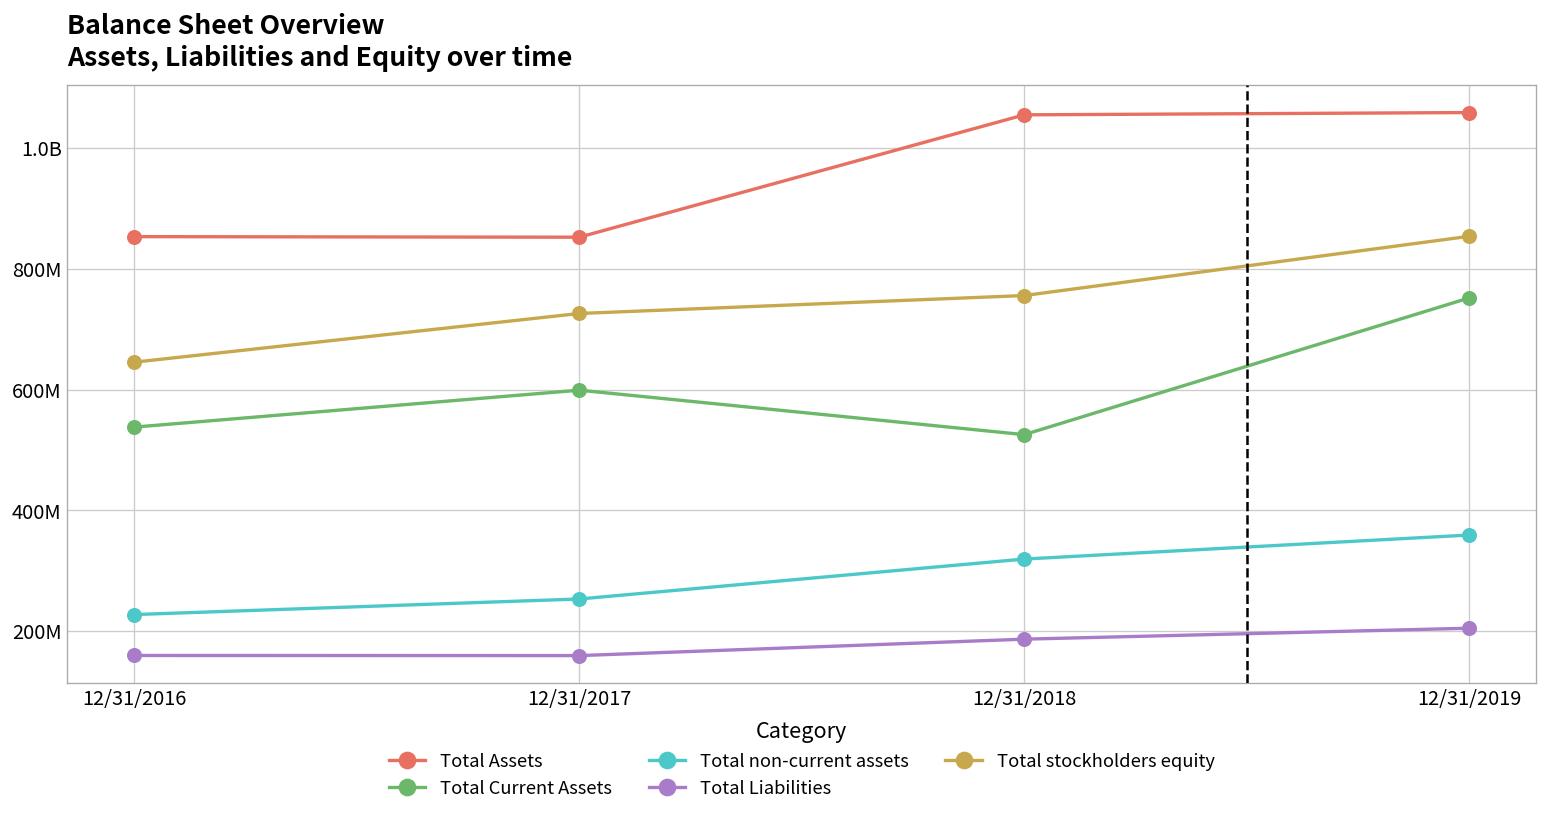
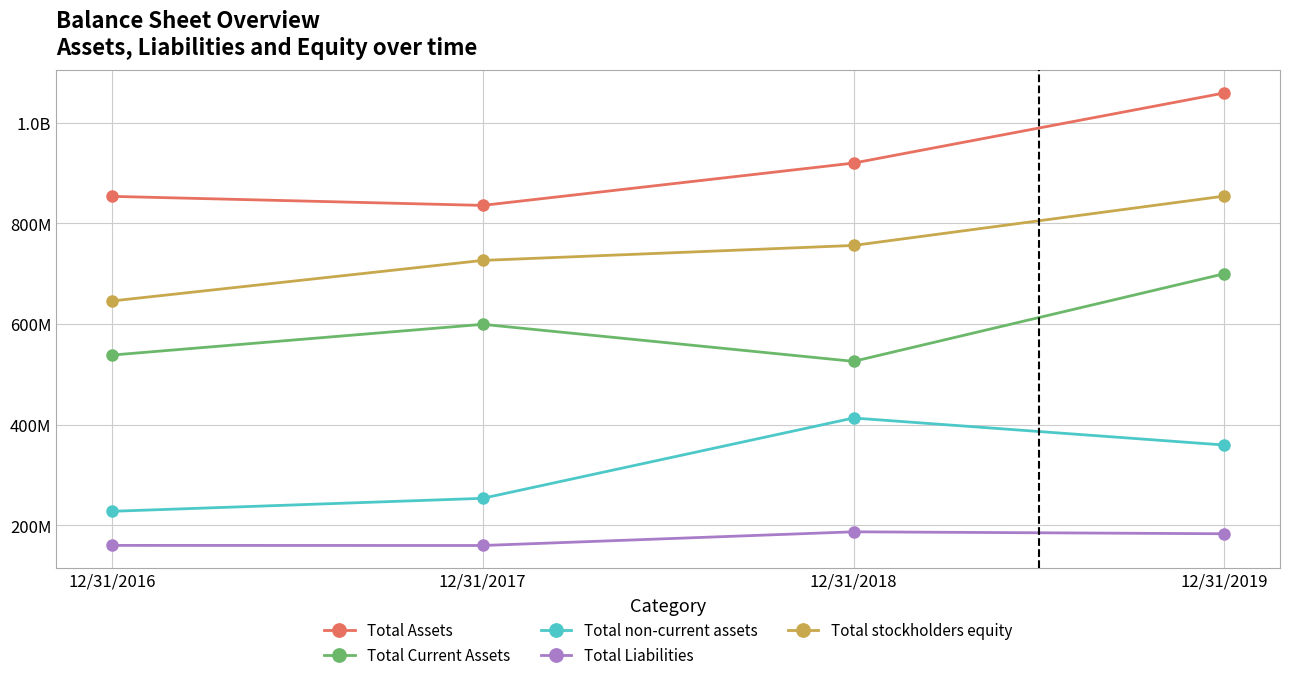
Total Assets, 12/31/2017: 850000000 -> 840000000
Total Assets, 12/31/2018: 1060000000 -> 920000000
Total non-current assets, 12/31/2018: 320000000 -> 410000000
Total Current Assets, 12/31/2019: 750000000 -> 700000000
Total Liabilities, 12/31/2019: 200000000 -> 180000000
